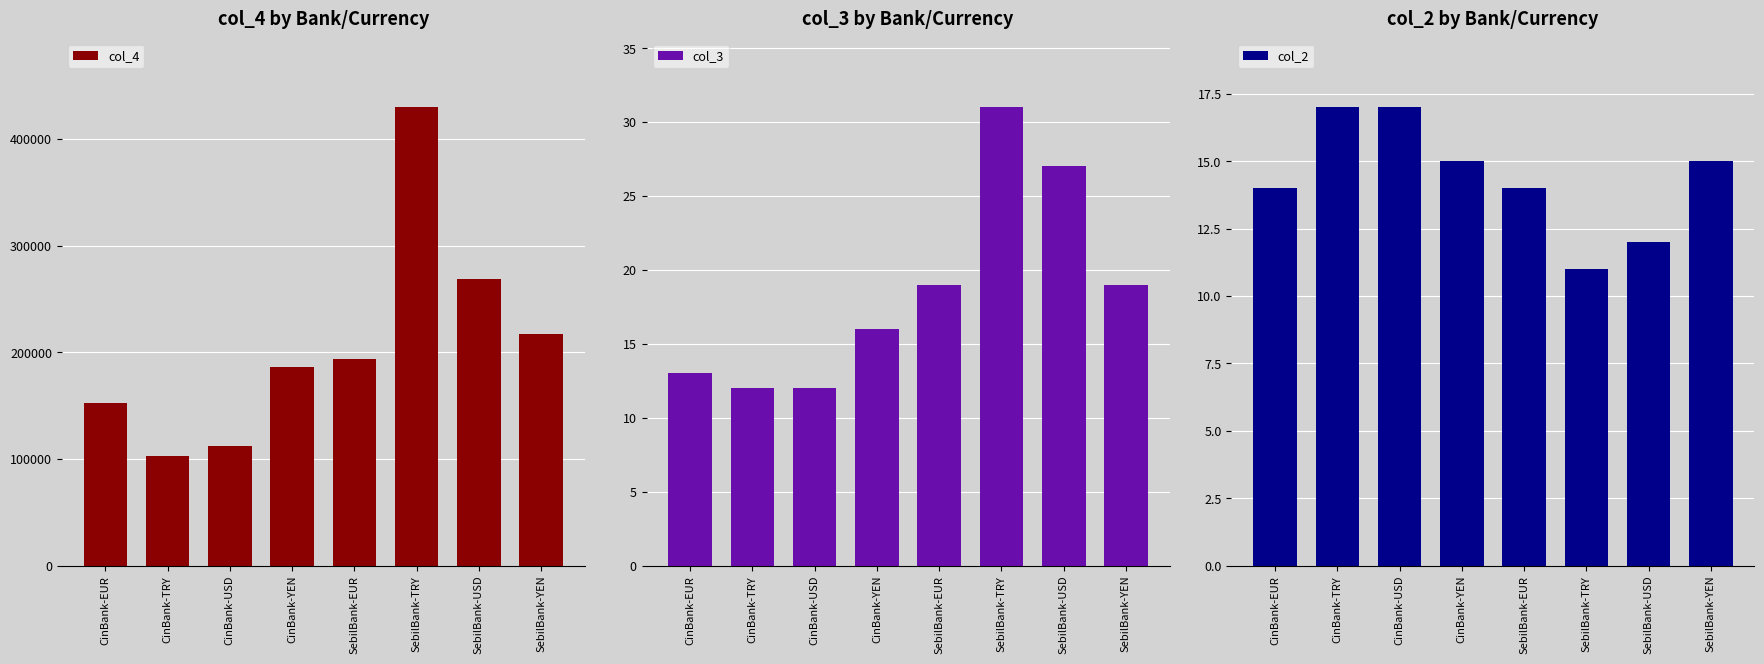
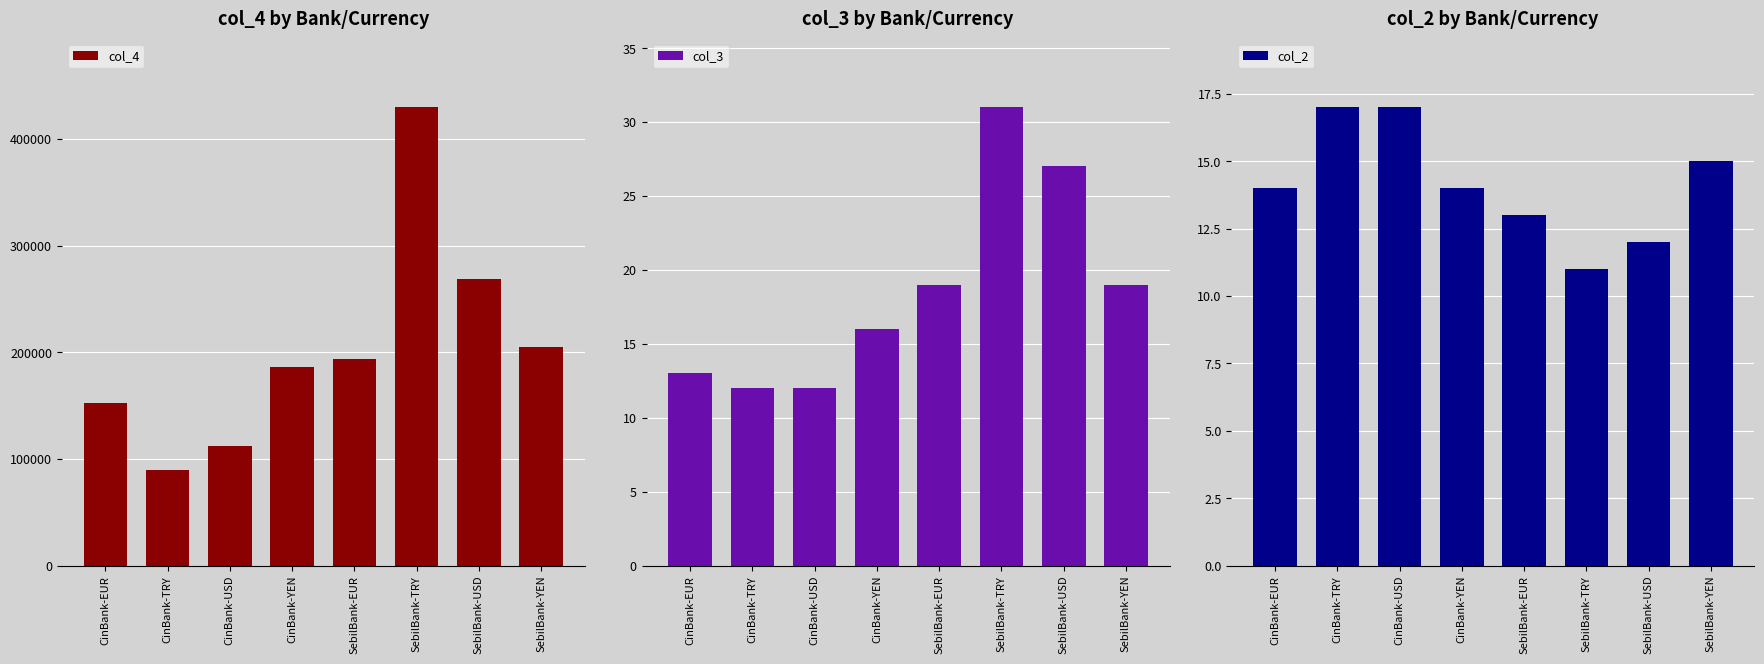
col_4 by Bank/Currency, CinBank-TRY: 103000 -> 90000
col_4 by Bank/Currency, SebilBank-YEN: 217000 -> 205000
col_2 by Bank/Currency, CinBank-YEN: 15 -> 14
col_2 by Bank/Currency, SebilBank-EUR: 14 -> 13
